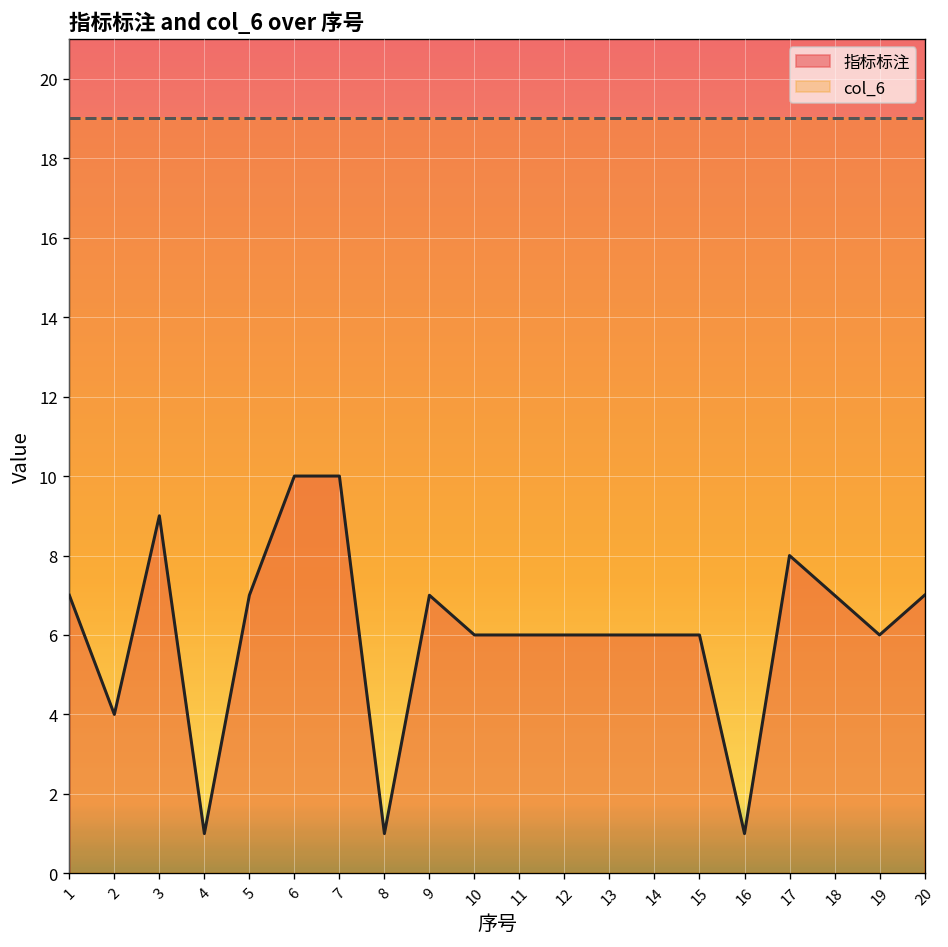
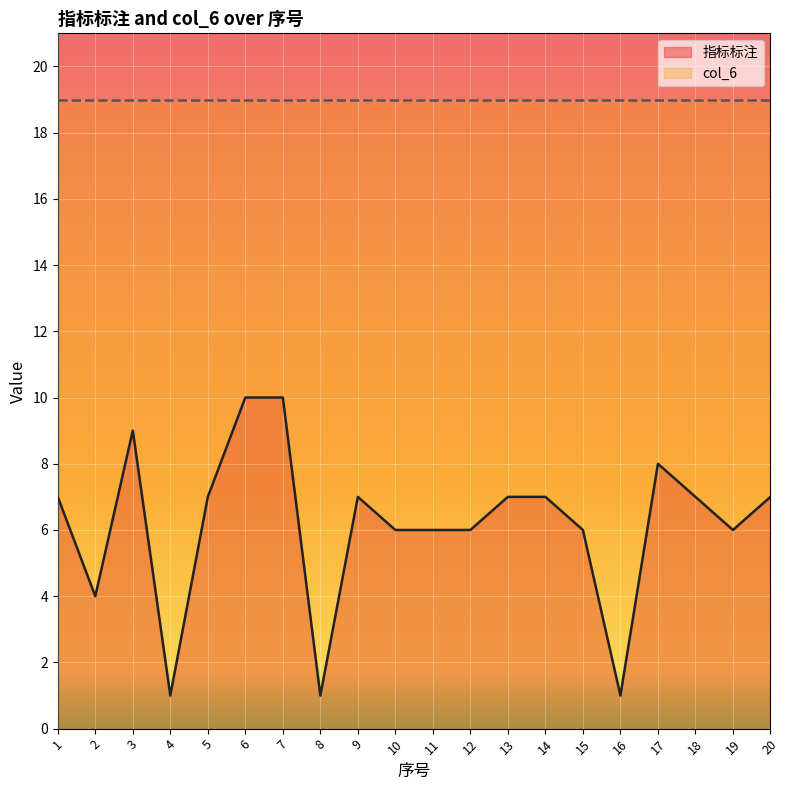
指标标注, 13: 6 -> 7
指标标注, 14: 6 -> 7
